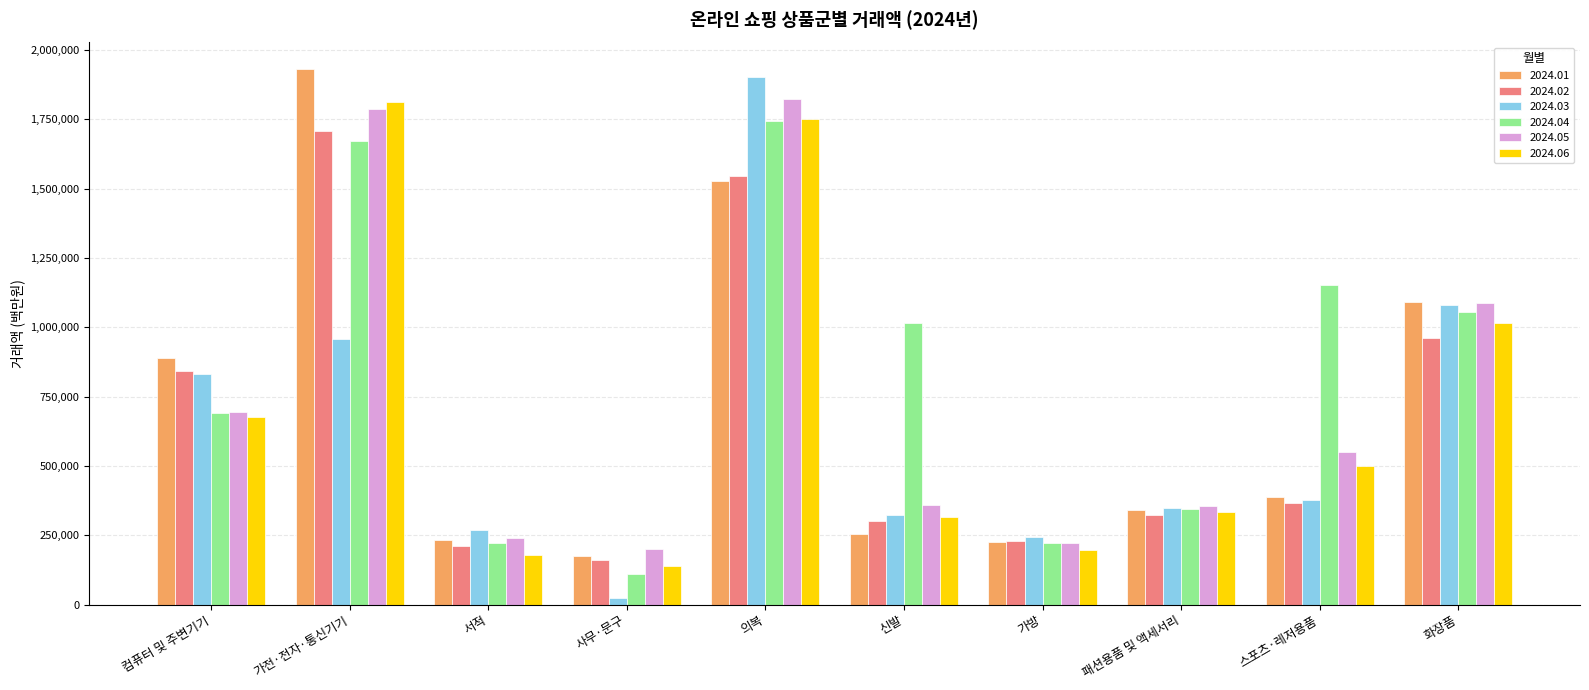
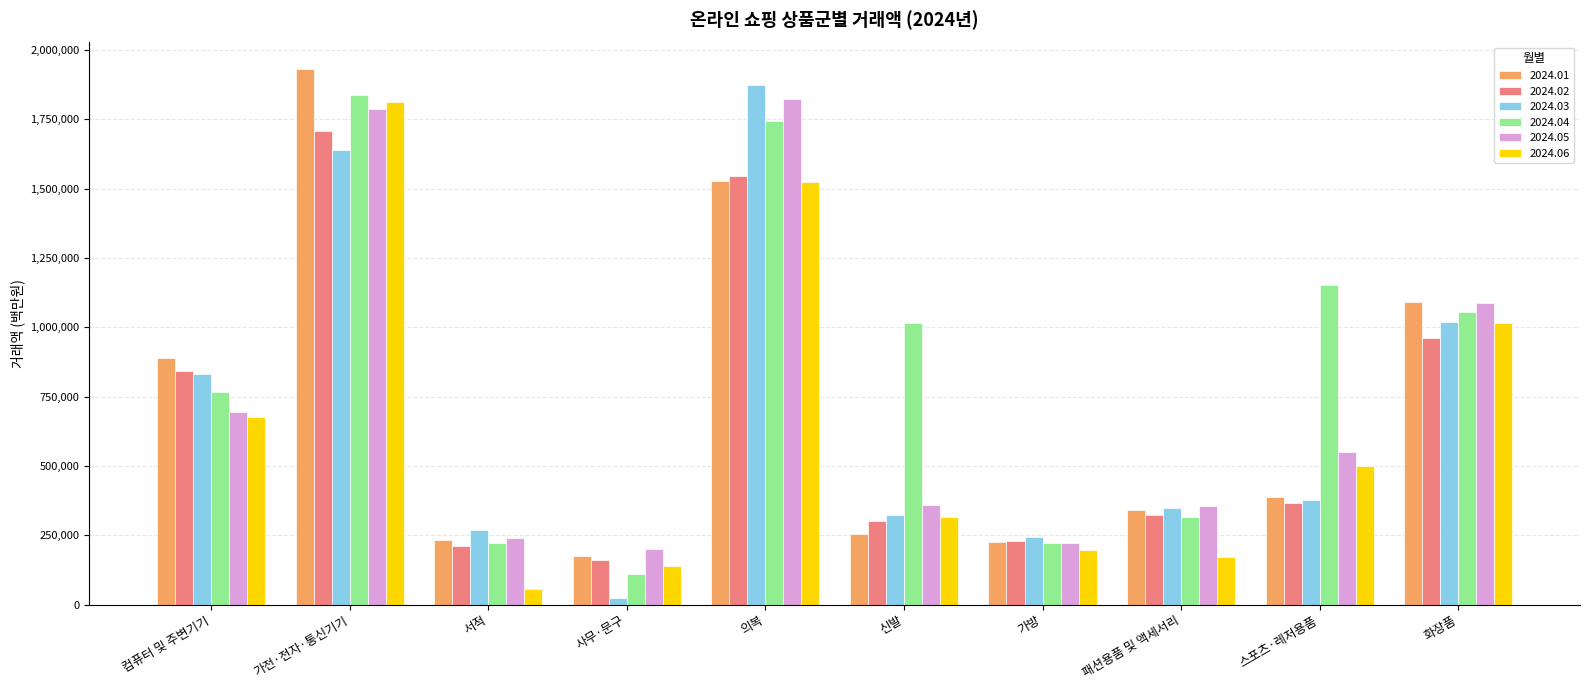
2024.04, 컴퓨터 및 주변기기: 690,000 -> 770,000
2024.03, 가전·전자·통신기기: 960,000 -> 1,640,000
2024.04, 가전·전자·통신기기: 1,670,000 -> 1,840,000
2024.06, 서적: 180,000 -> 60,000
2024.03, 의복: 1,900,000 -> 1,870,000
2024.06, 의복: 1,750,000 -> 1,520,000
2024.04, 패션용품 및 액세서리: 340,000 -> 310,000
2024.06, 패션용품 및 액세서리: 330,000 -> 170,000
2024.03, 화장품: 1,080,000 -> 1,020,000
